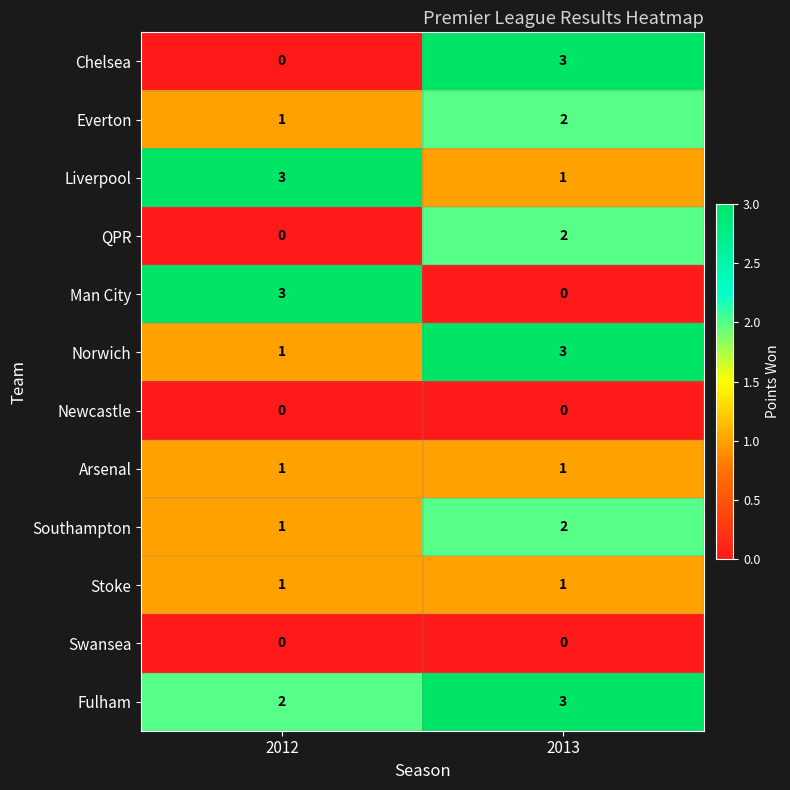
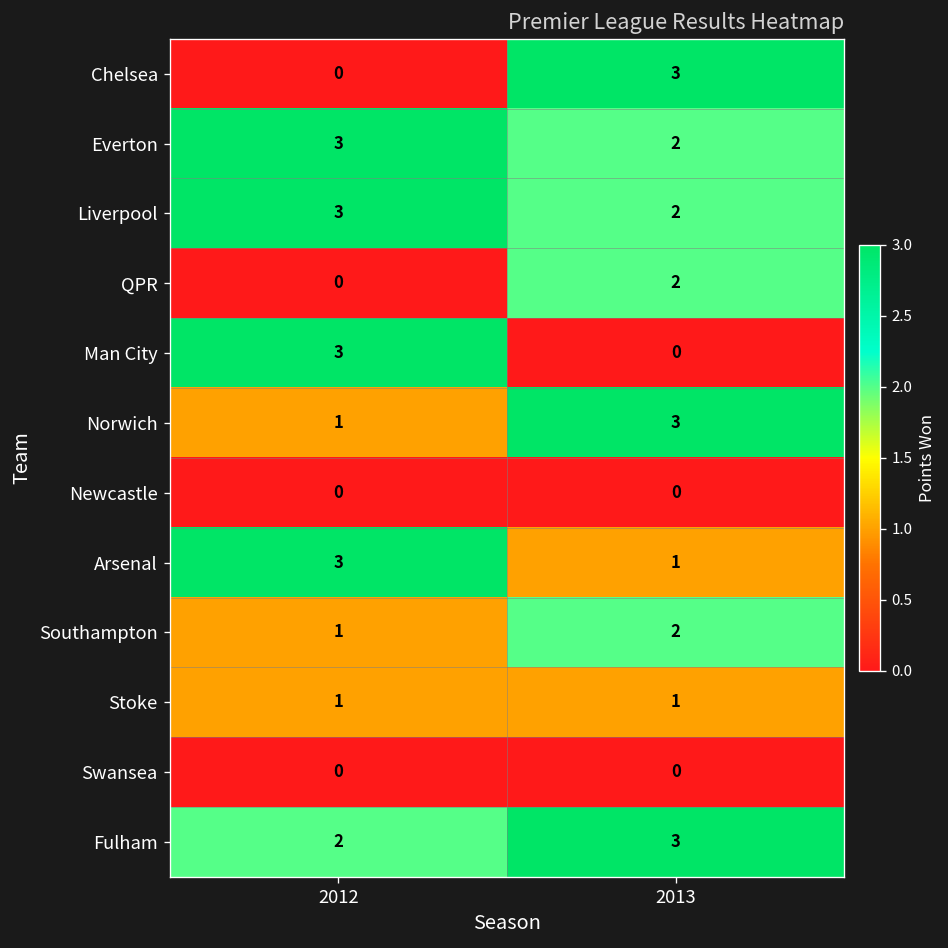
Everton, 2012: 1 -> 3
Liverpool, 2013: 1 -> 2
Arsenal, 2012: 1 -> 3
